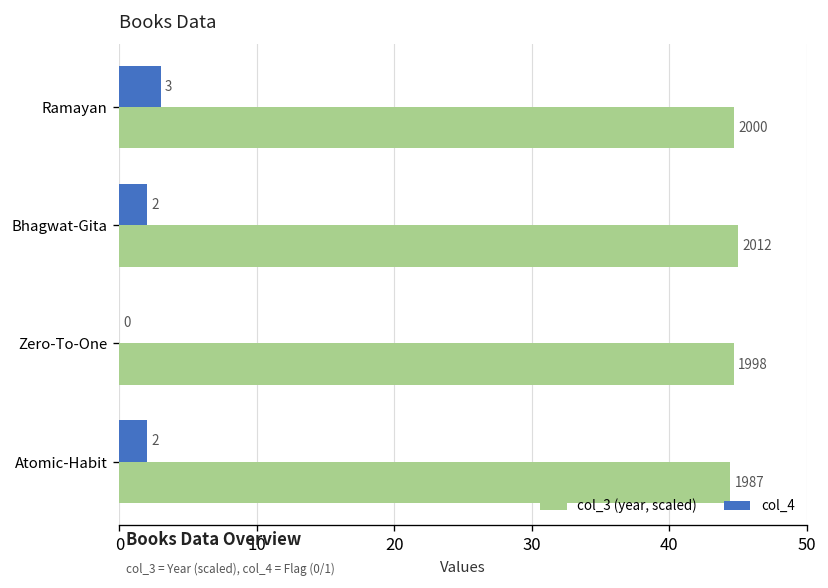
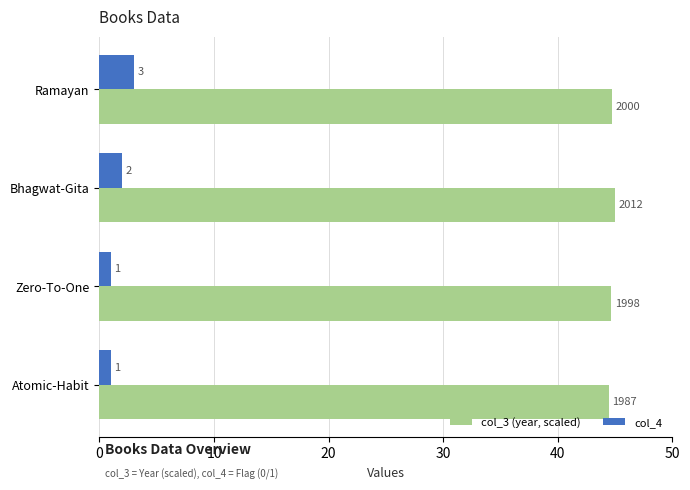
col_4, Zero-To-One: 0 -> 1
col_4, Atomic-Habit: 2 -> 1
